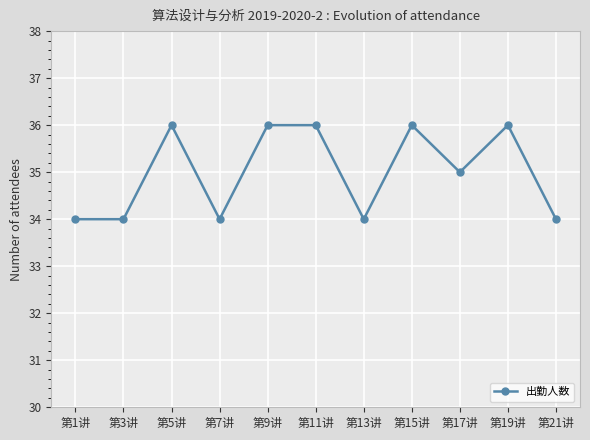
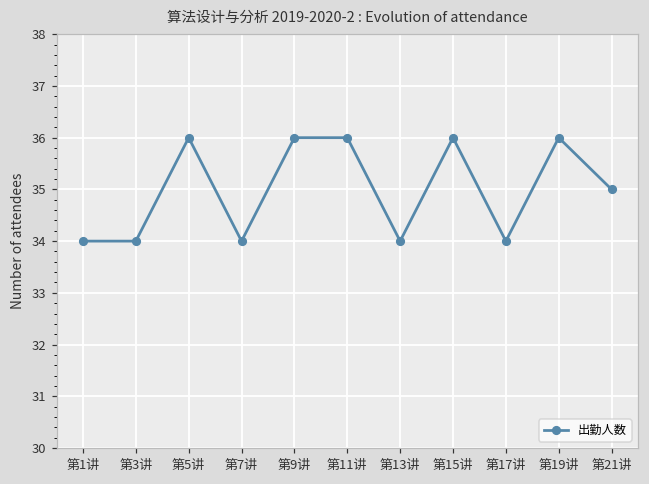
第17讲: 35 -> 34
第21讲: 34 -> 35
